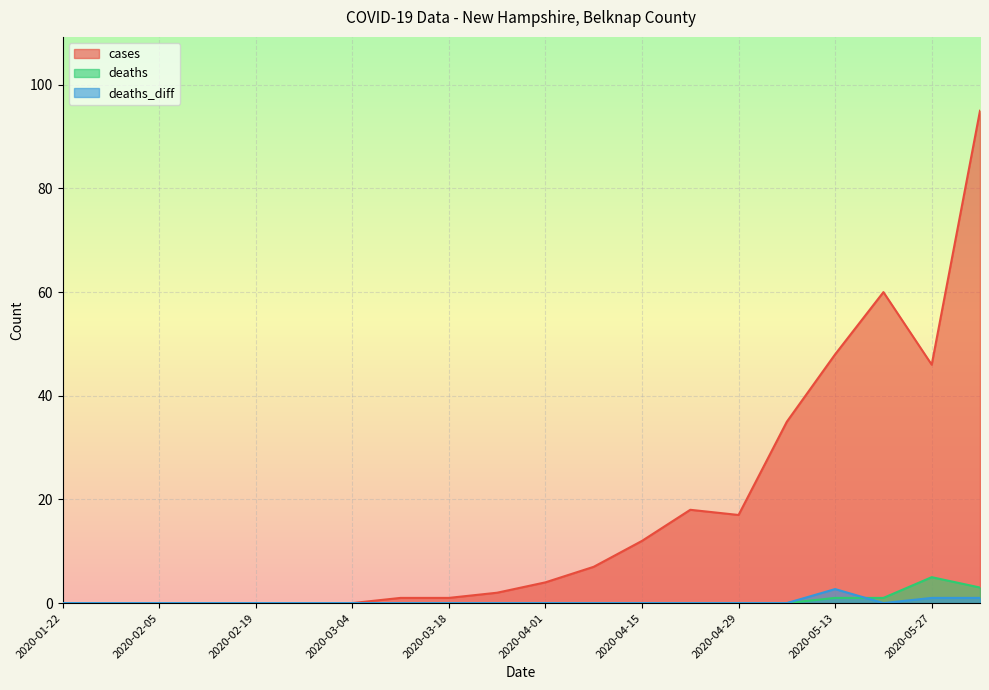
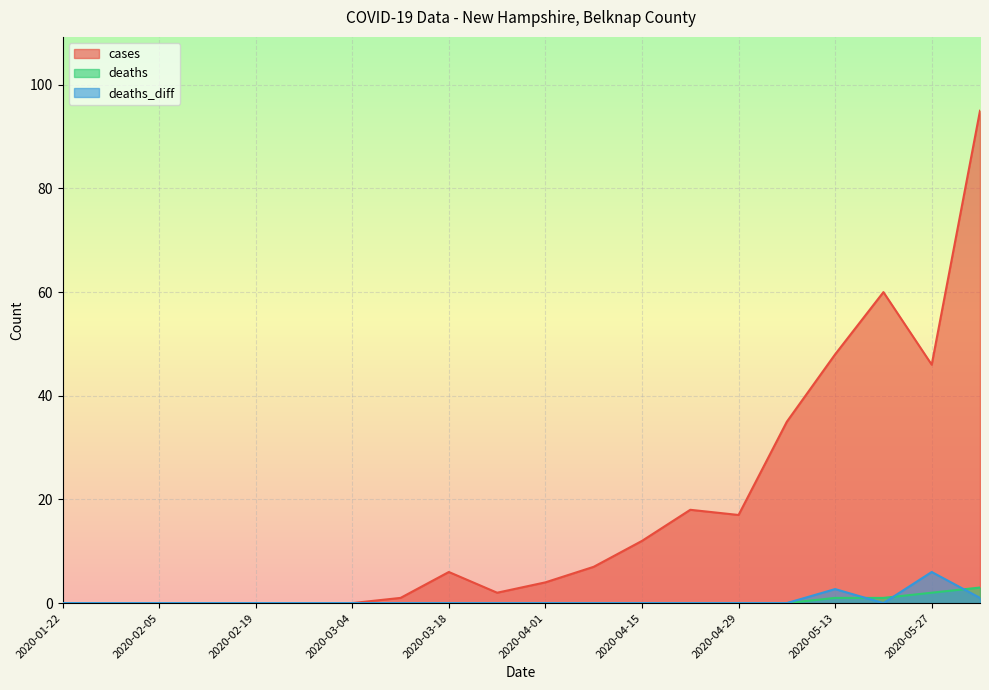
cases, 2020-03-18: 1 -> 6
deaths, 2020-05-27: 5 -> 2
deaths_diff, 2020-05-27: 1 -> 6
